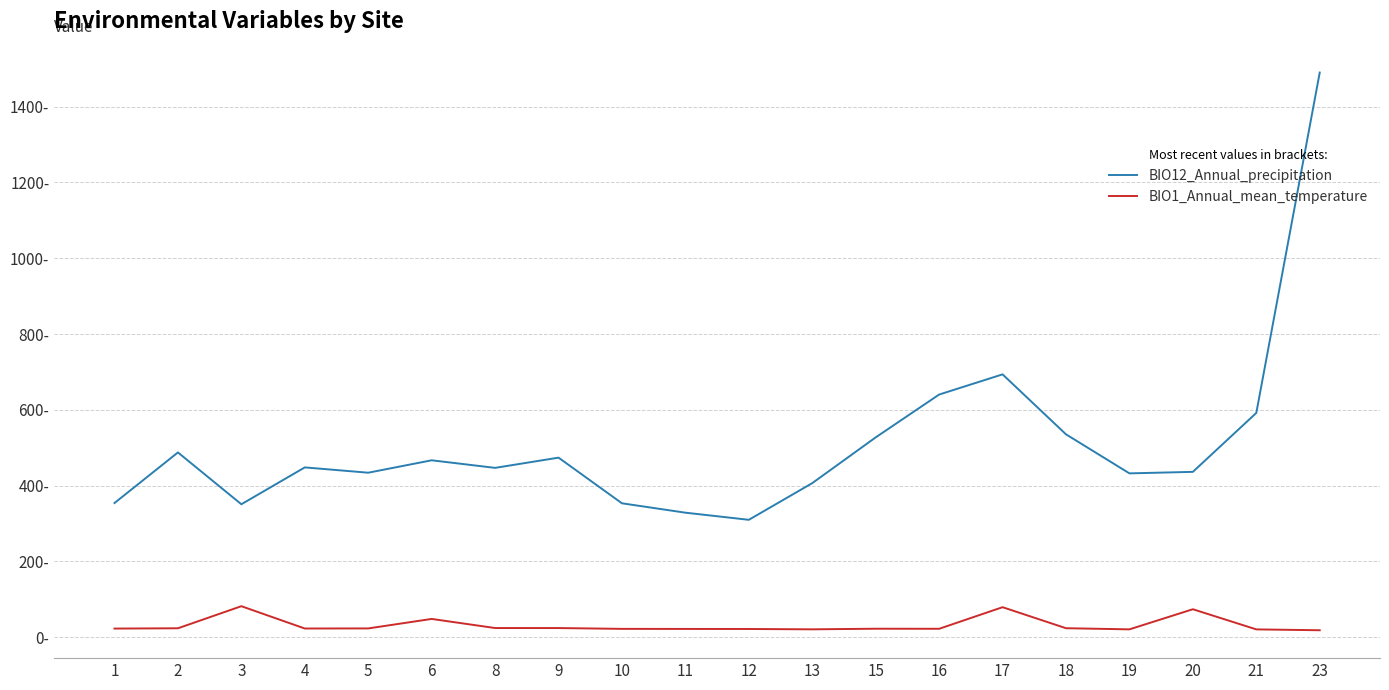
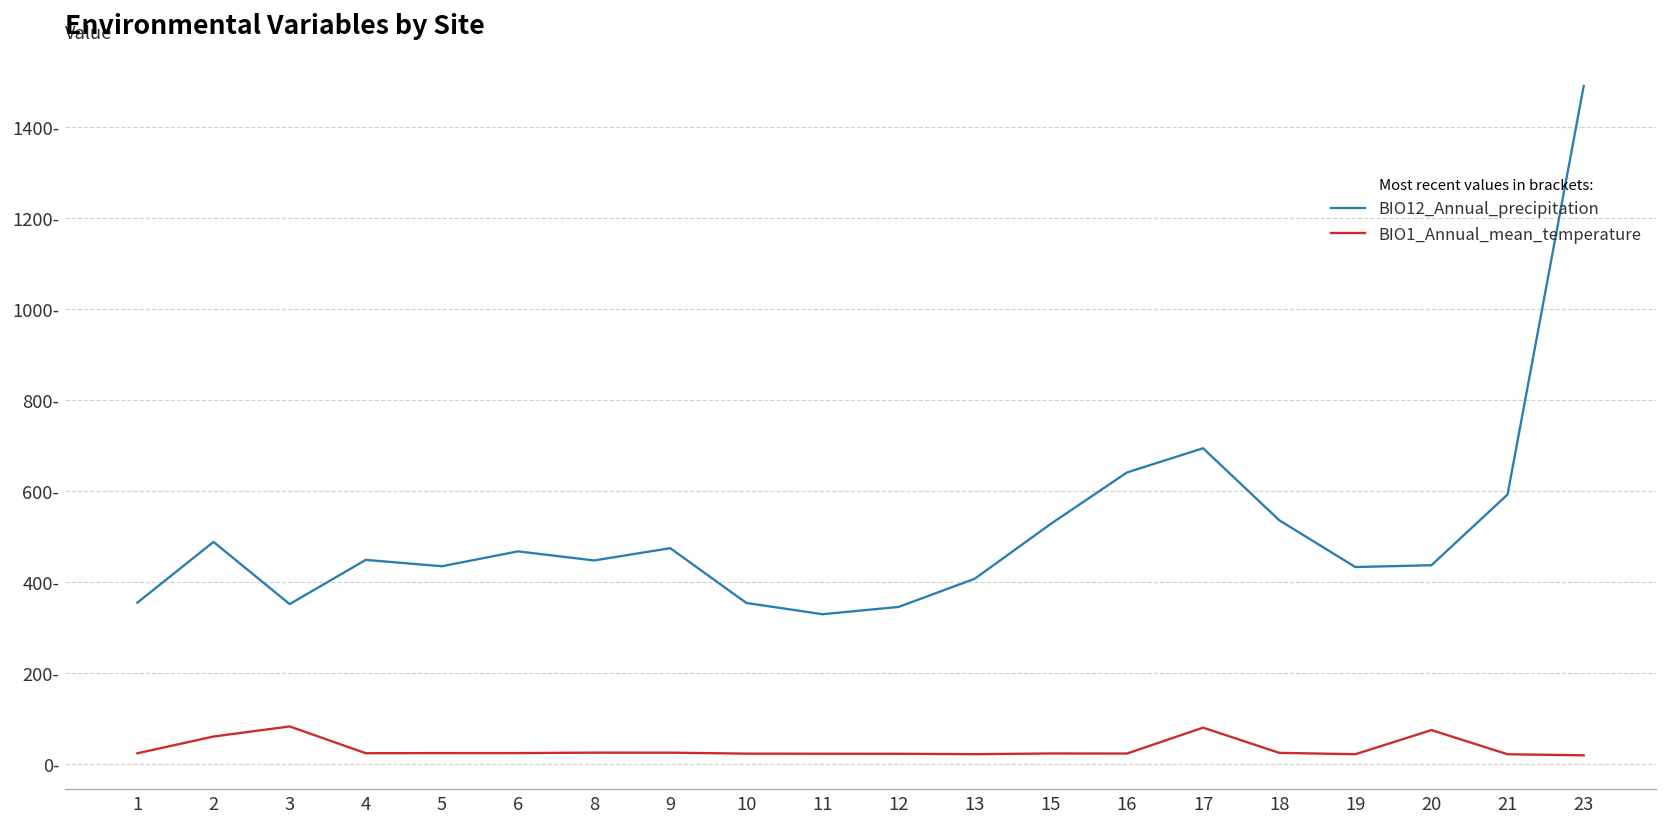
BIO1_Annual_mean_temperature, 2: 20- -> 60-
BIO1_Annual_mean_temperature, 6: 50- -> 20-
BIO12_Annual_precipitation, 12: 310- -> 340-
